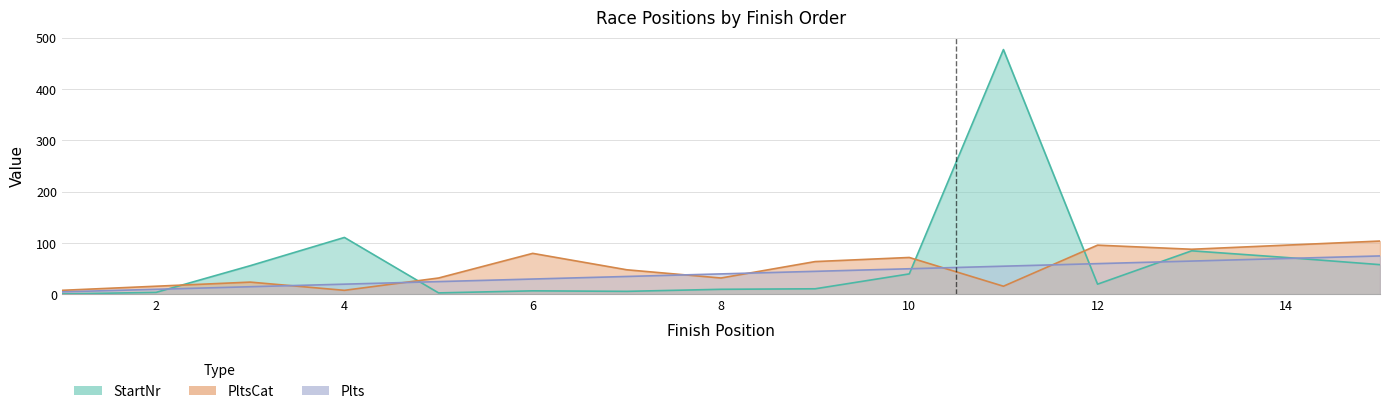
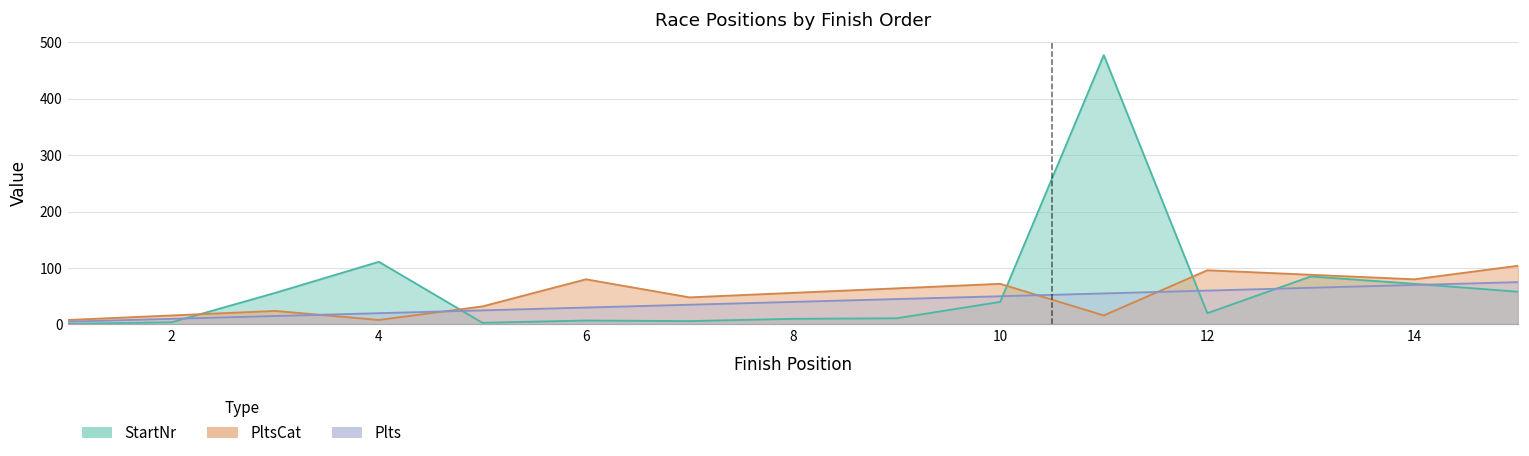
PltsCat, 8: 30 -> 60
PltsCat, 14: 100 -> 80
